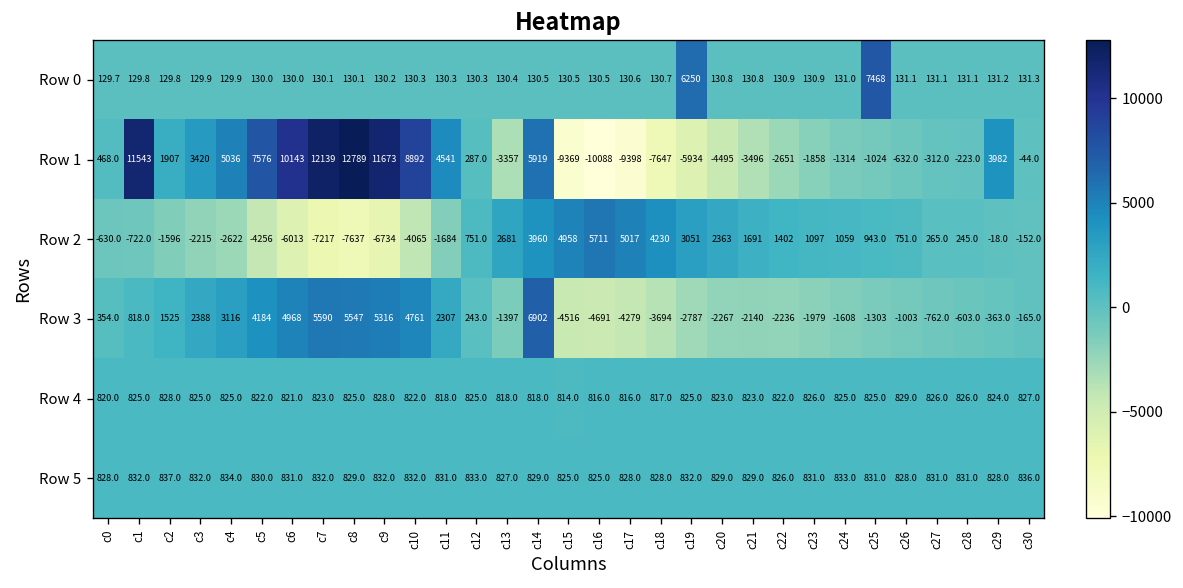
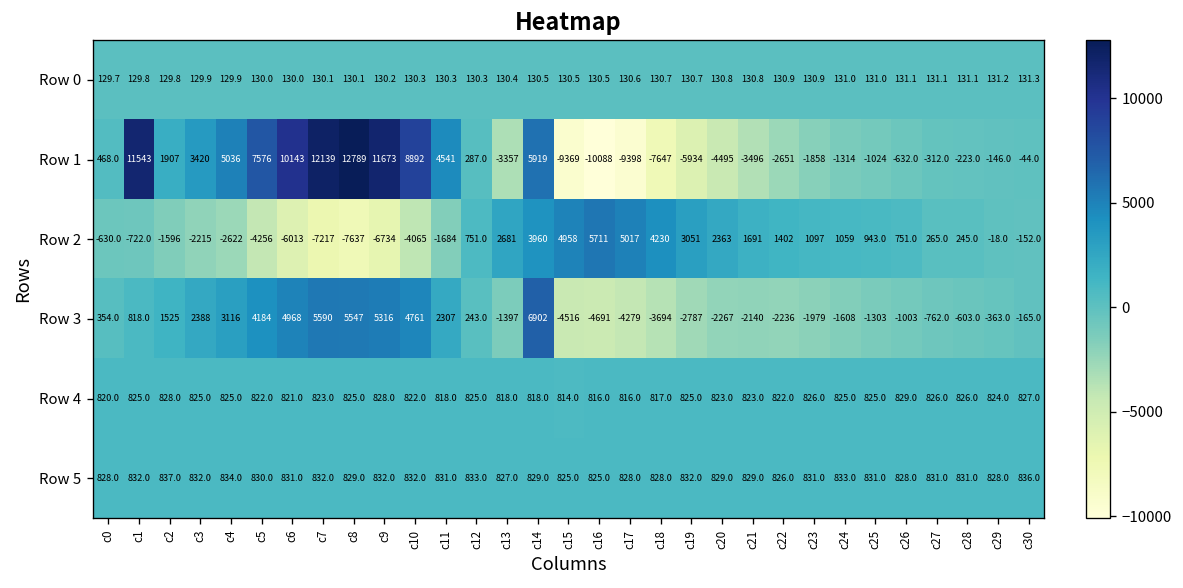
Row 0, c19: 6250 -> 130.7
Row 0, c25: 7468 -> 131.0
Row 1, c29: 3982 -> -146.0
